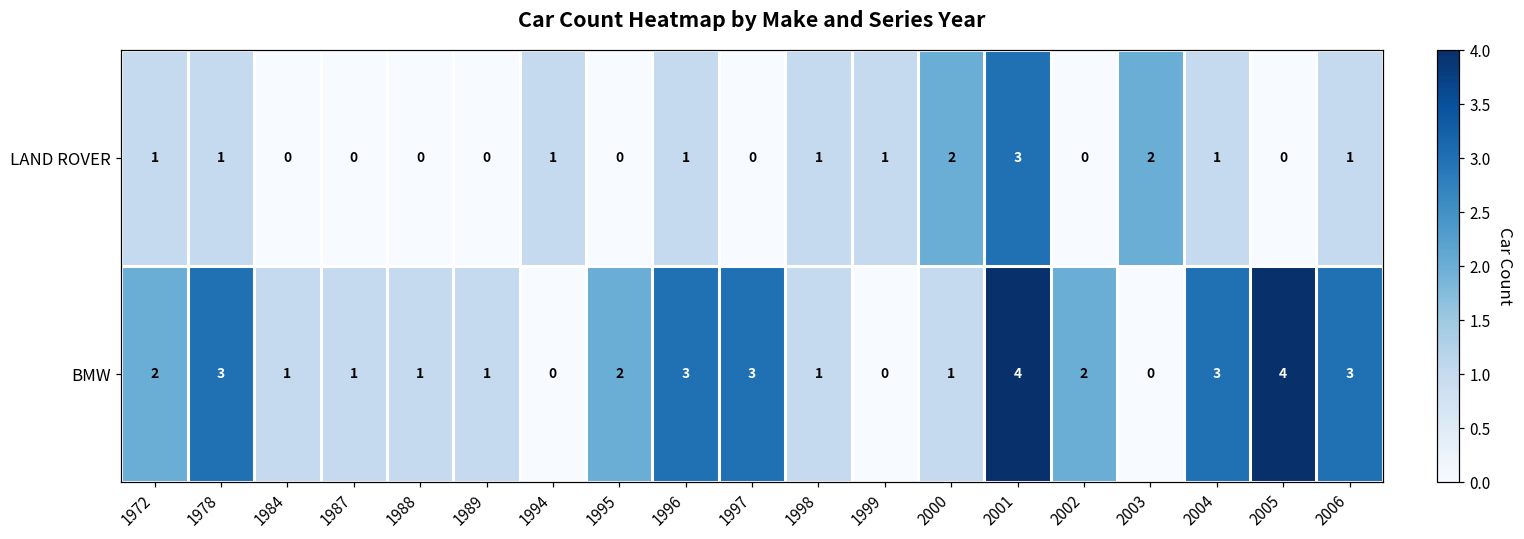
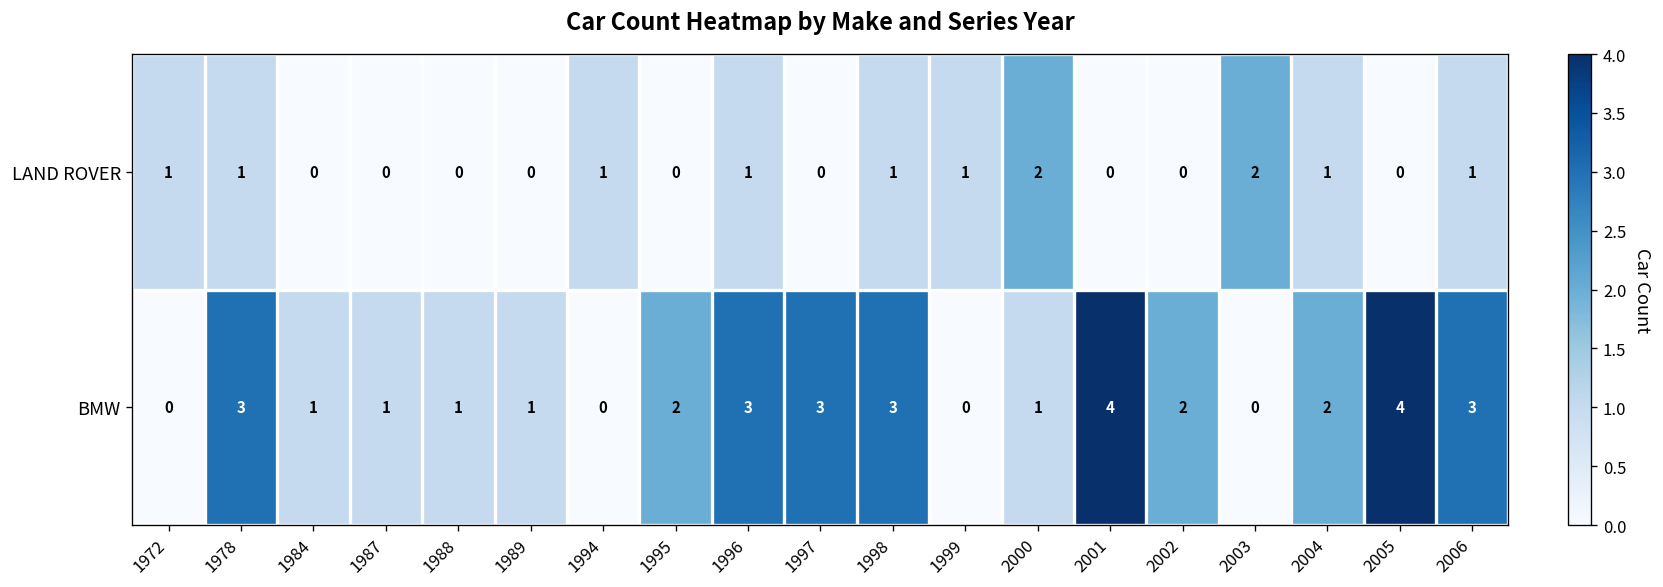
LAND ROVER, 2001: 3 -> 0
BMW, 1972: 2 -> 0
BMW, 1998: 1 -> 3
BMW, 2004: 3 -> 2
